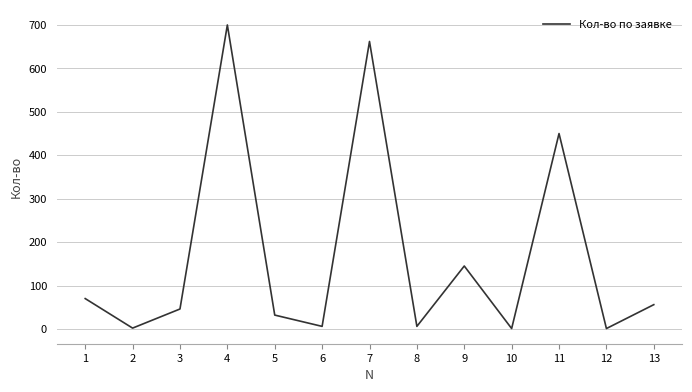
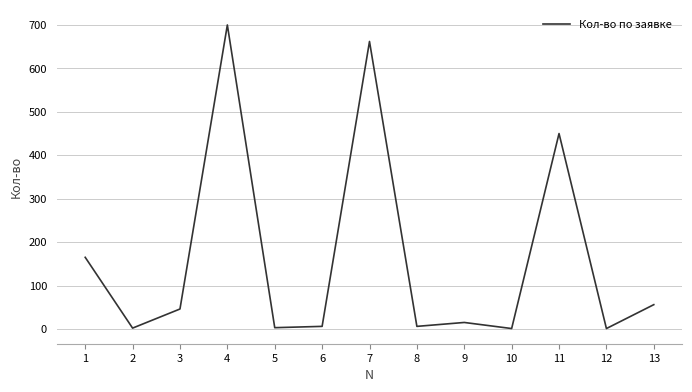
1: 70 -> 170
5: 30 -> 0
9: 150 -> 20
